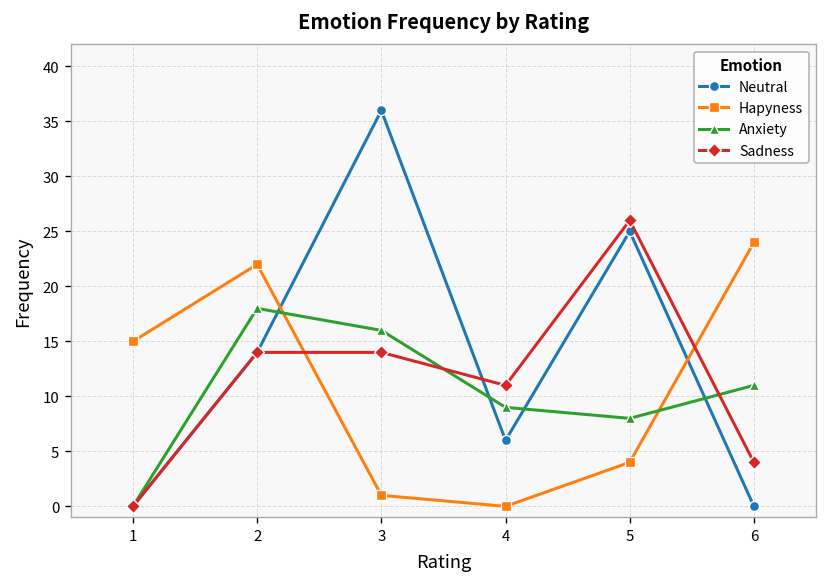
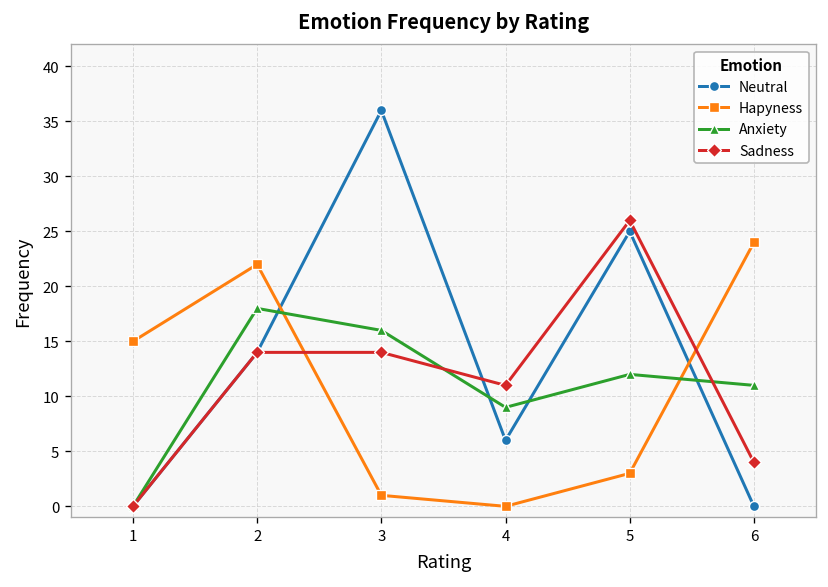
Hapyness, 5: 4 -> 3
Anxiety, 5: 8 -> 12
